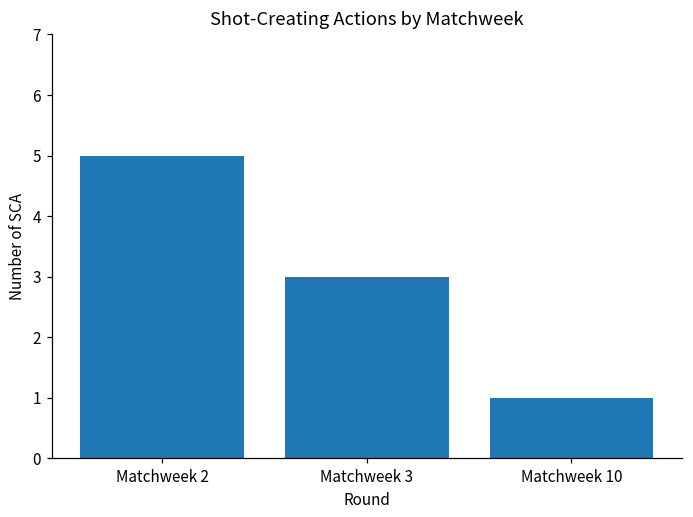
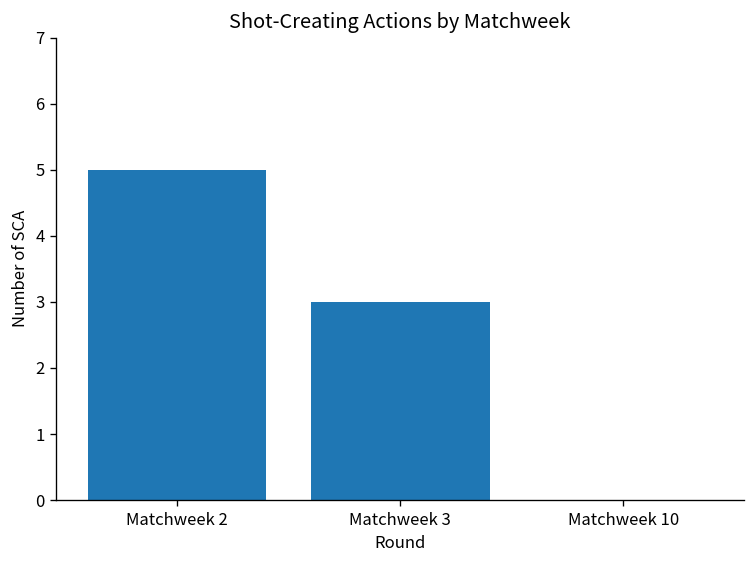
Matchweek 10: 1 -> 0
